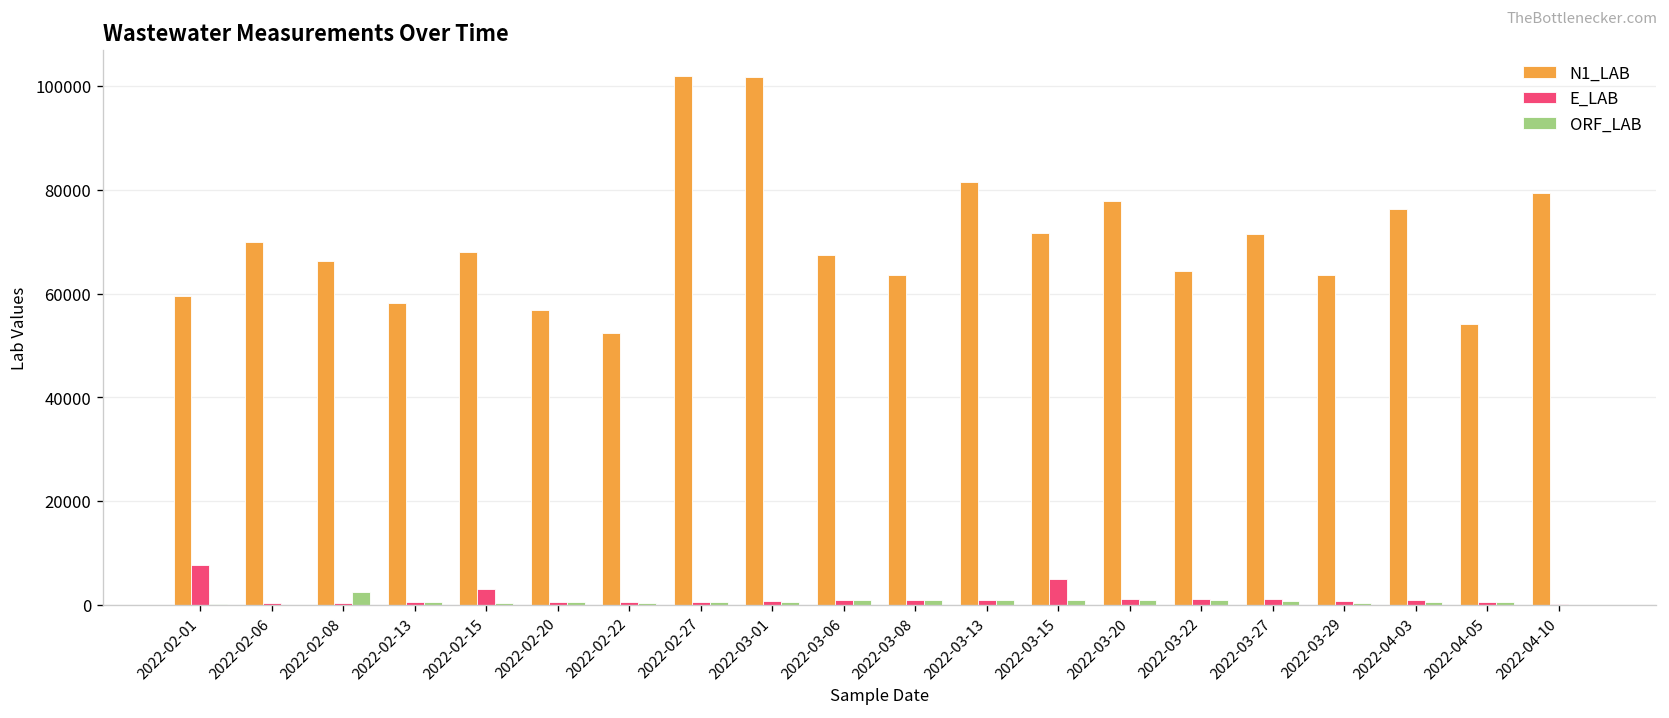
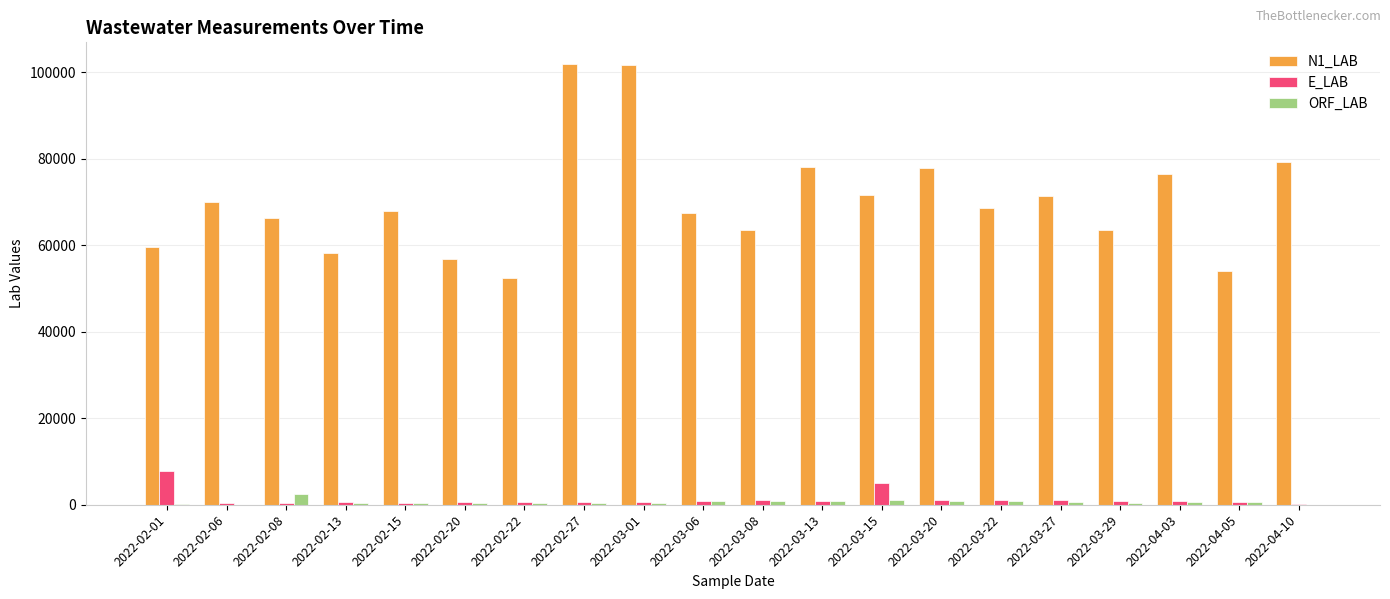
E_LAB, 2022-02-15: 3000 -> 1000
N1_LAB, 2022-03-13: 82000 -> 78000
N1_LAB, 2022-03-22: 64000 -> 69000
